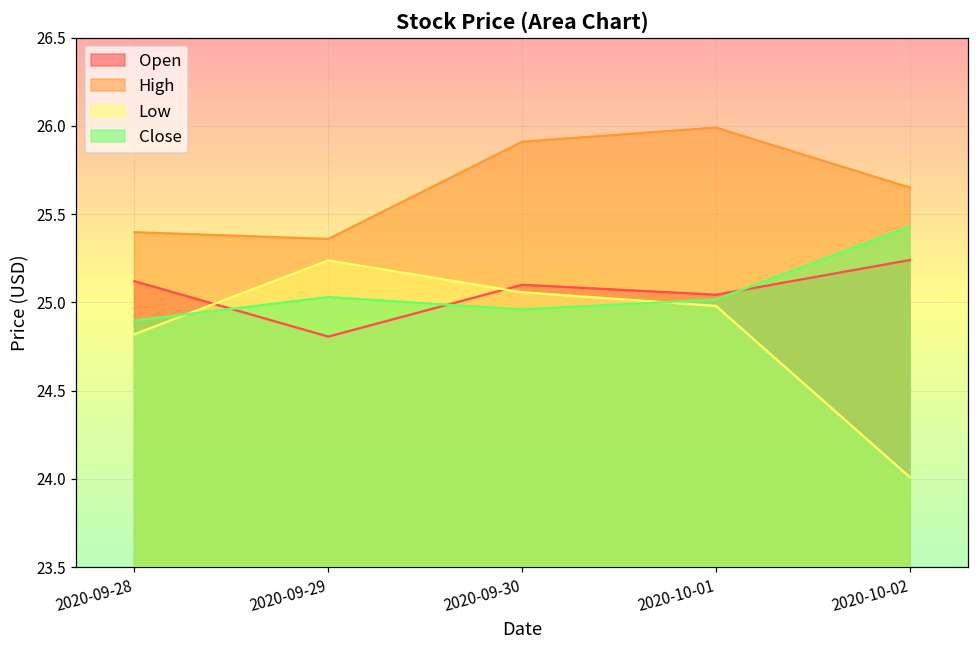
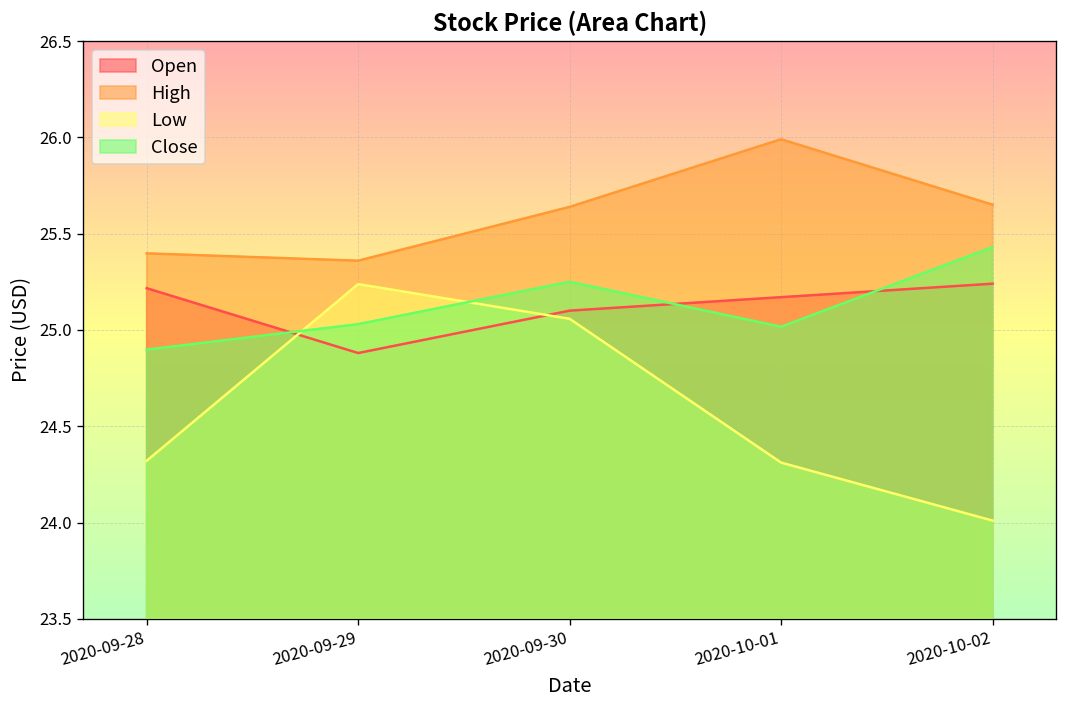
Open, 2020-09-28: 25.12 -> 25.22
Low, 2020-09-28: 24.82 -> 24.32
Open, 2020-09-29: 24.81 -> 24.88
High, 2020-09-30: 25.91 -> 25.64
Close, 2020-09-30: 24.96 -> 25.25
Open, 2020-10-01: 25.04 -> 25.17
Low, 2020-10-01: 24.98 -> 24.31
